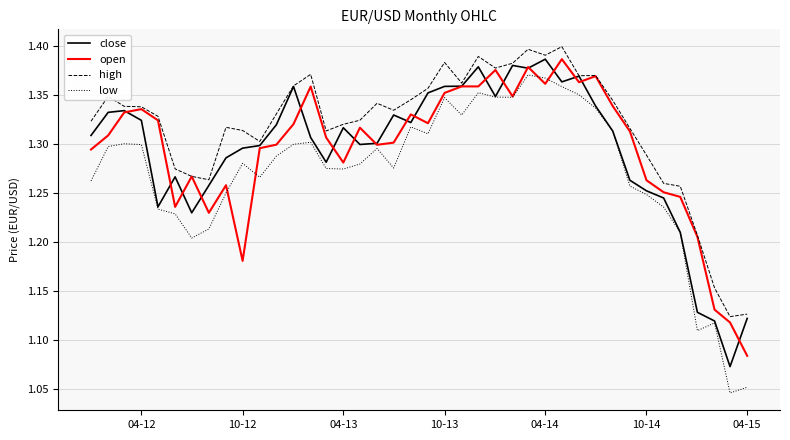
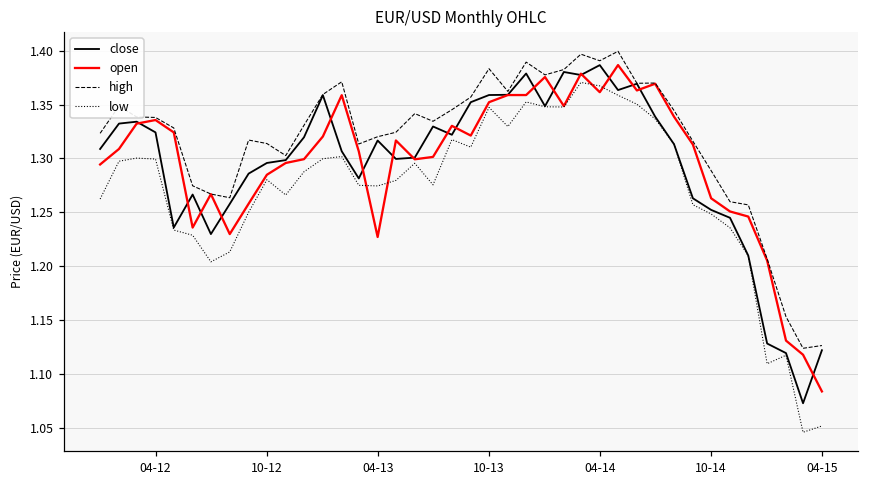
open, 10-12: 1.18 -> 1.28
open, 04-13: 1.28 -> 1.23
